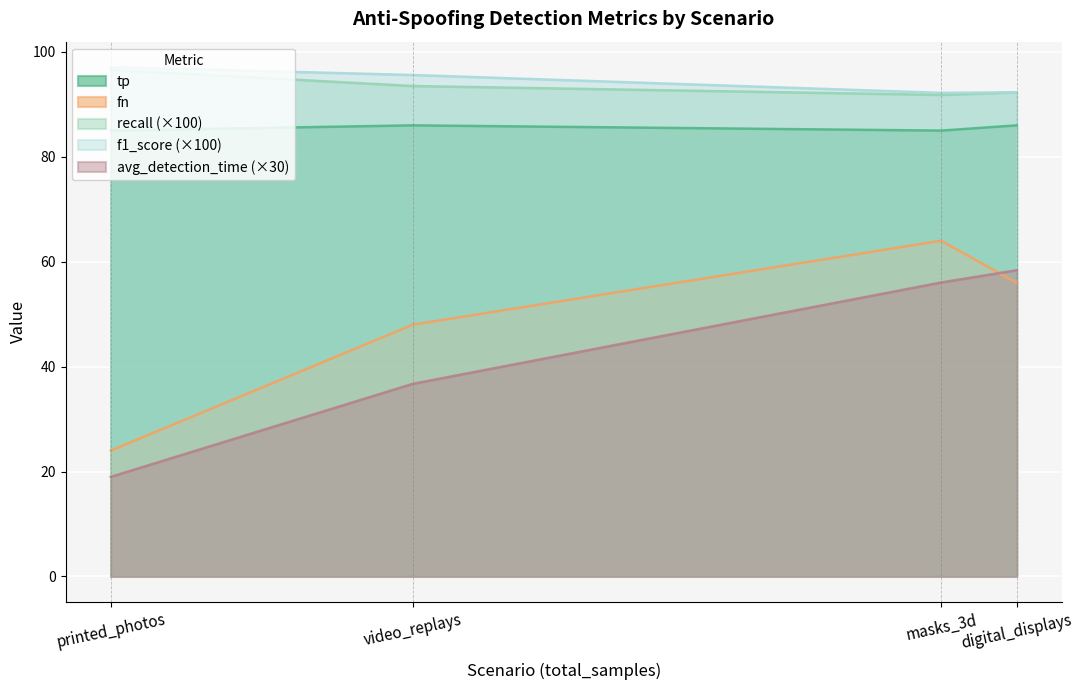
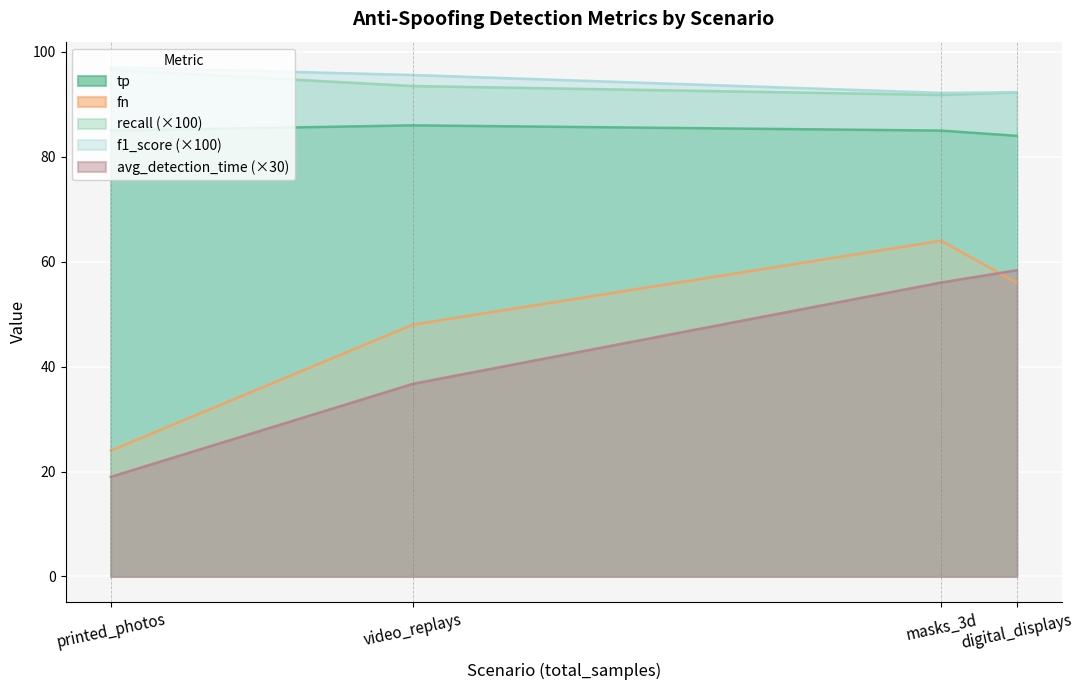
tp, digital_displays: 86 -> 84
